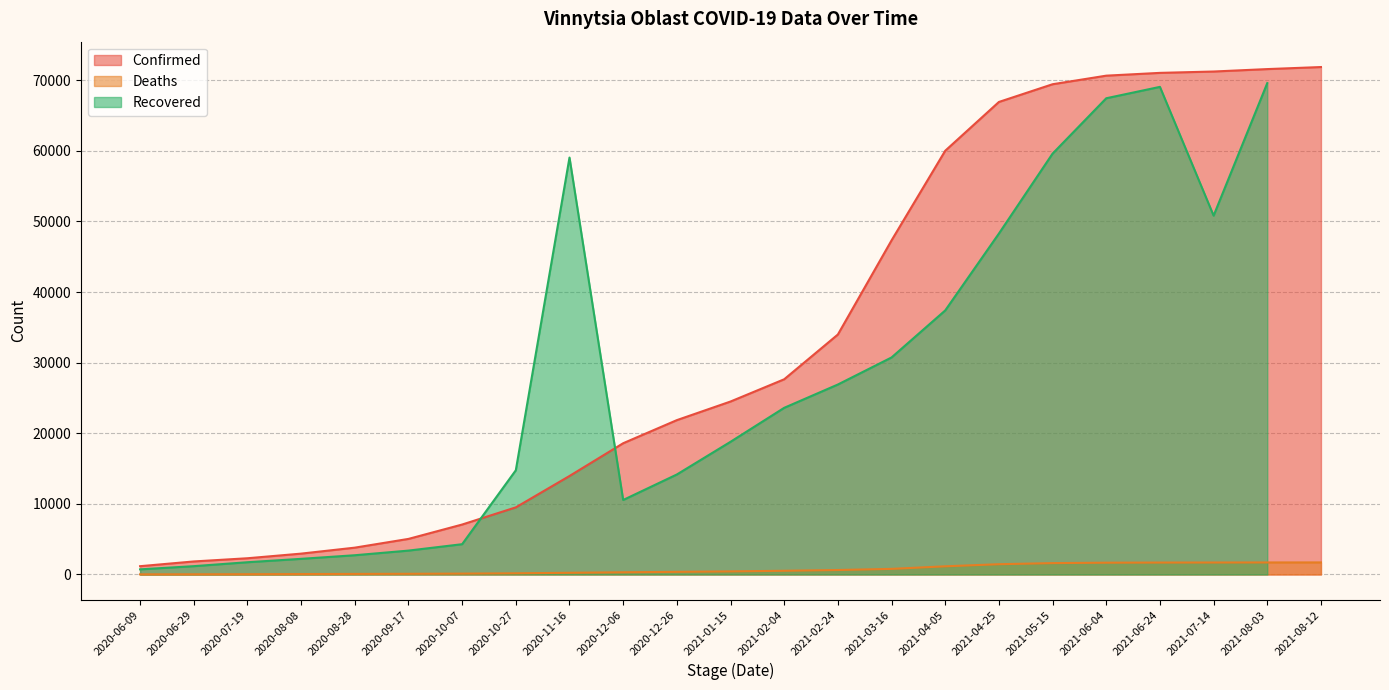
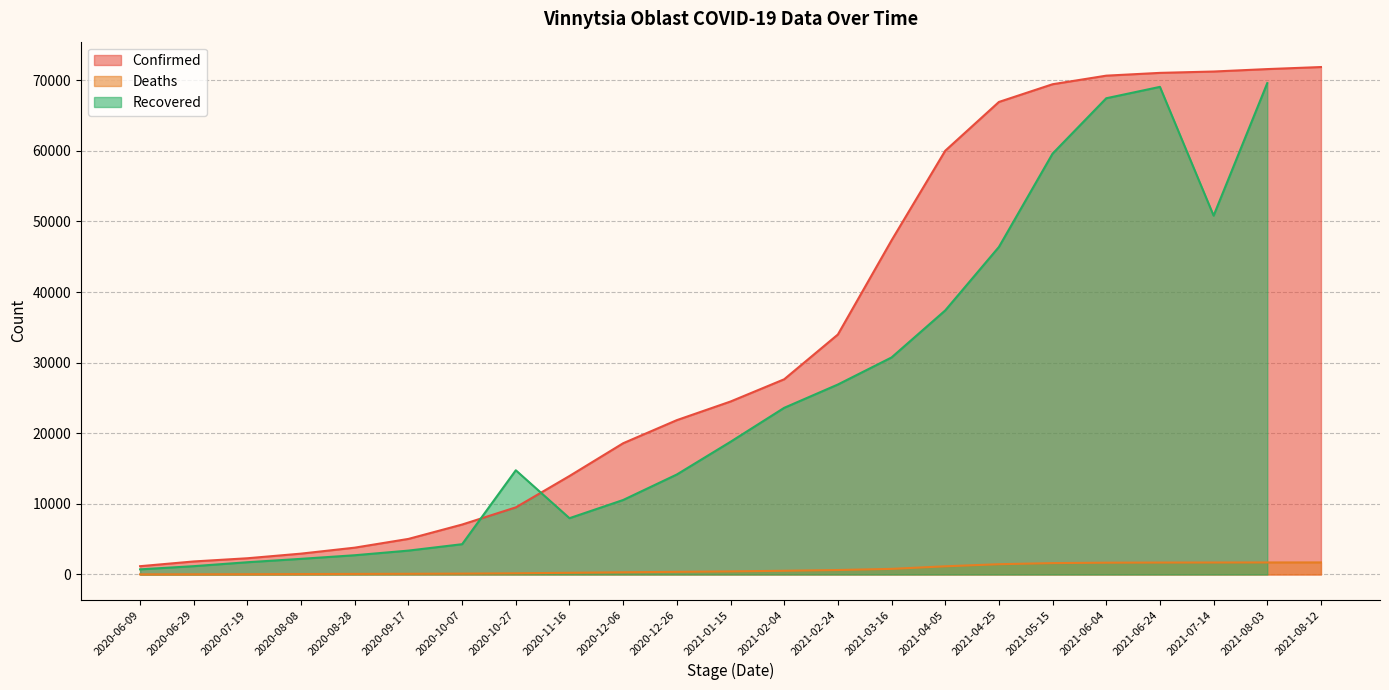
Recovered, 2020-11-16: 59000 -> 8000
Recovered, 2021-04-25: 48000 -> 46000
